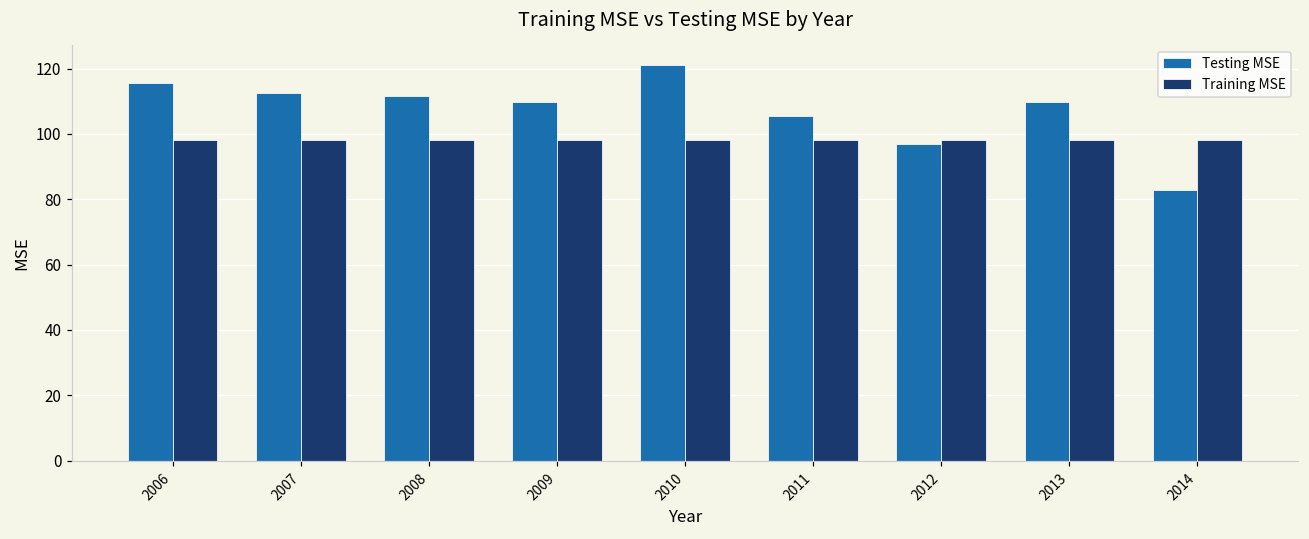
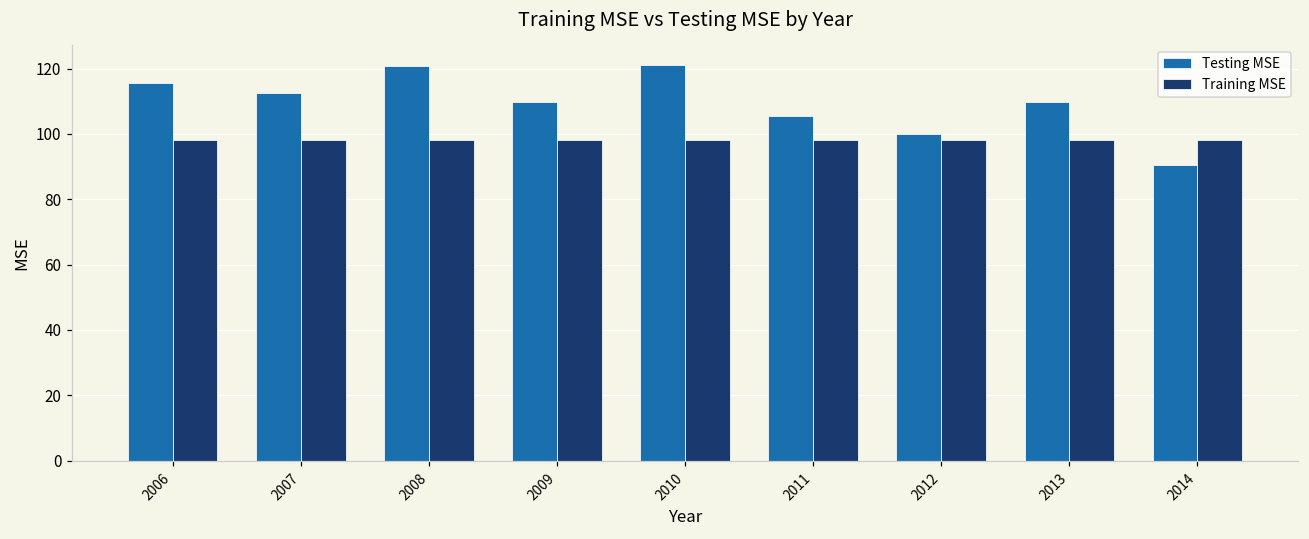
Testing MSE, 2008: 112 -> 121
Testing MSE, 2012: 97 -> 100
Testing MSE, 2014: 83 -> 90
